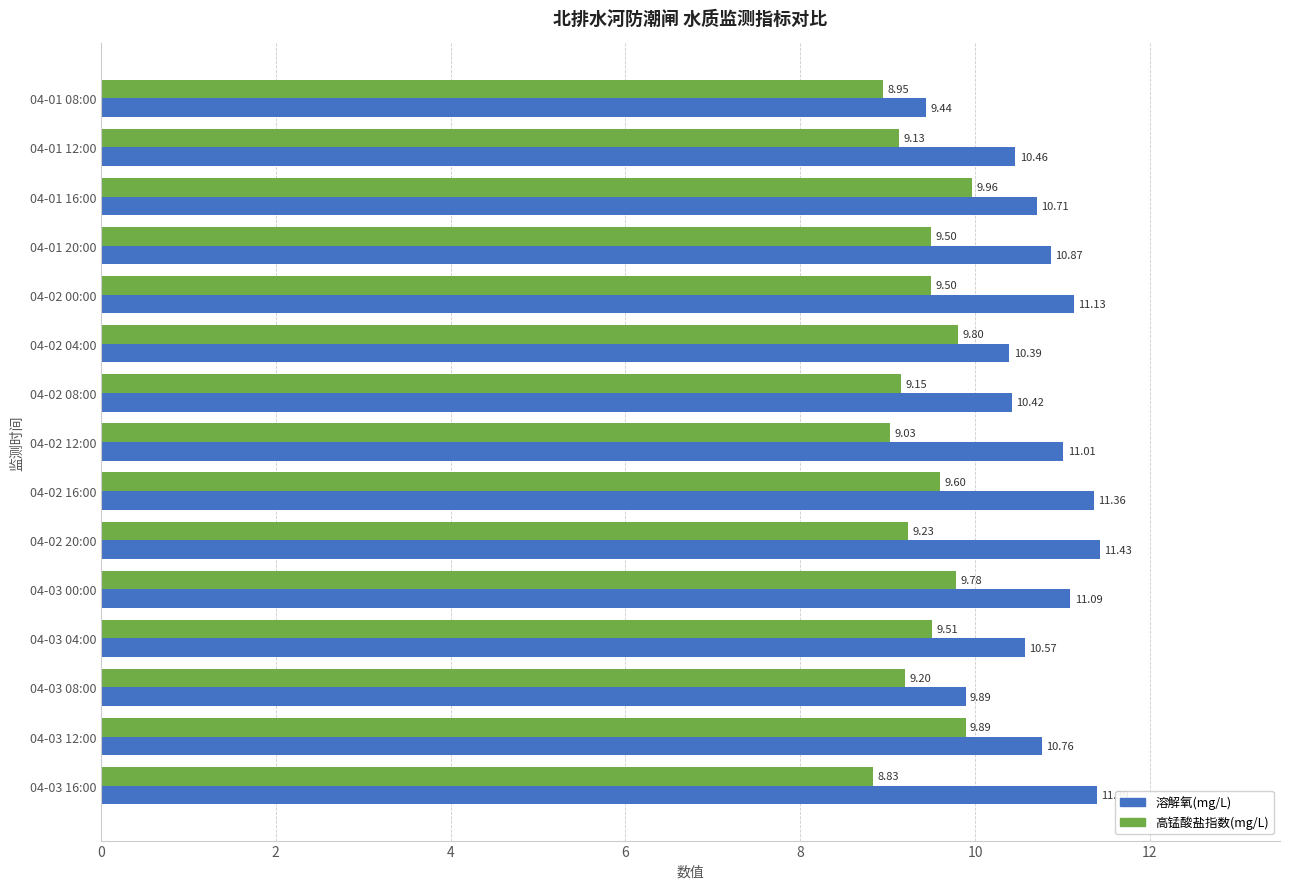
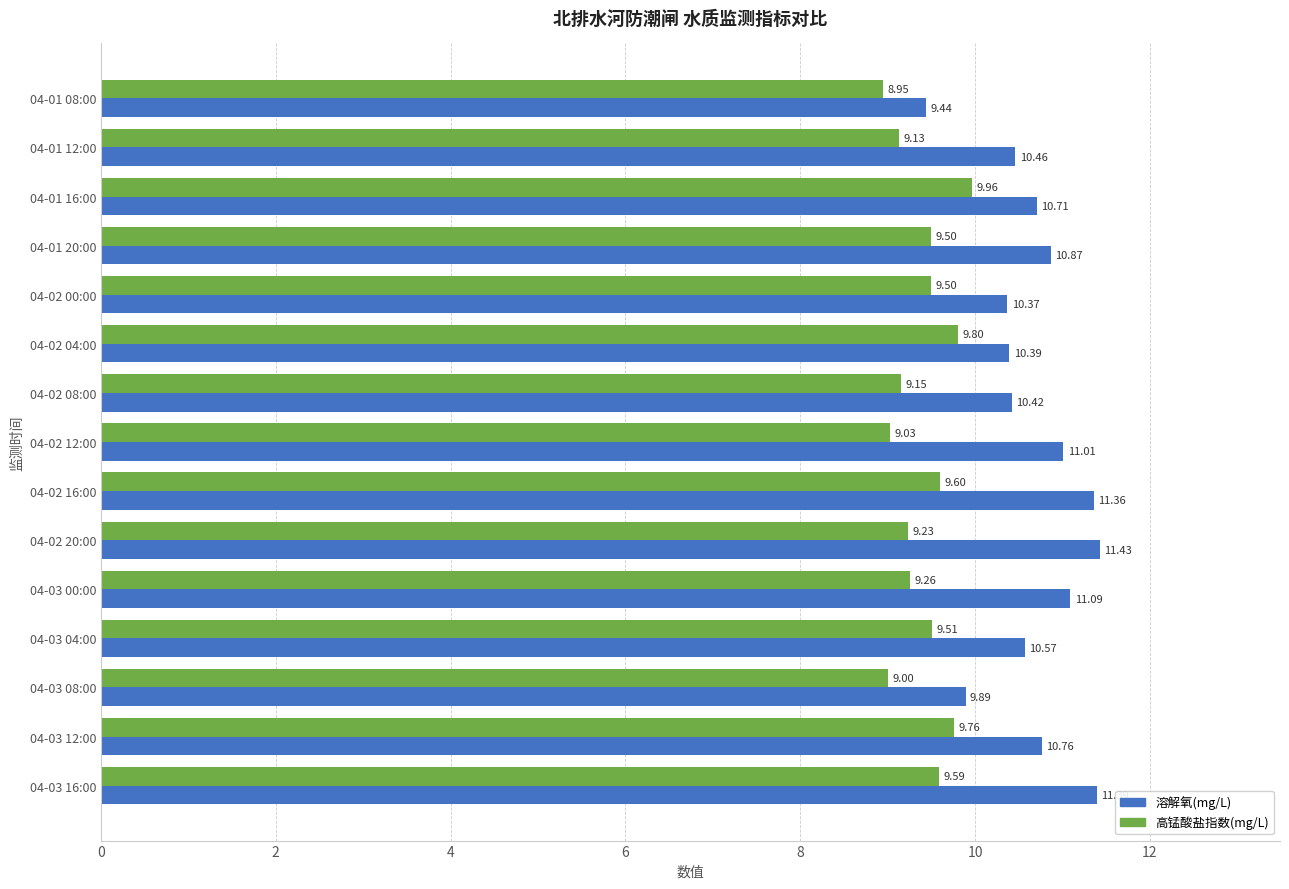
溶解氧(mg/L), 04-02 00:00: 11.13 -> 10.37
高锰酸盐指数(mg/L), 04-03 00:00: 9.78 -> 9.26
高锰酸盐指数(mg/L), 04-03 08:00: 9.20 -> 9.00
高锰酸盐指数(mg/L), 04-03 12:00: 9.89 -> 9.76
高锰酸盐指数(mg/L), 04-03 16:00: 8.83 -> 9.59
